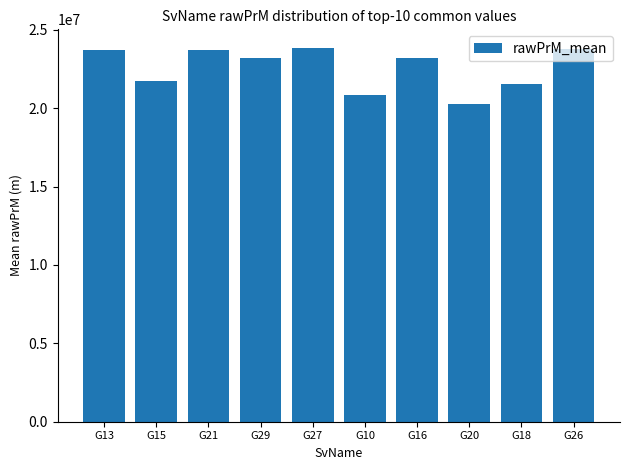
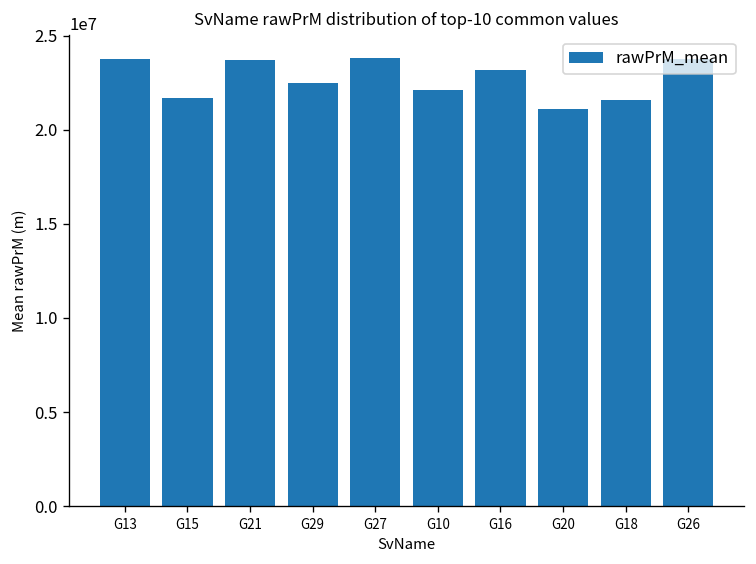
G29: 23200000 -> 22500000
G10: 20800000 -> 22100000
G20: 20200000 -> 21100000
